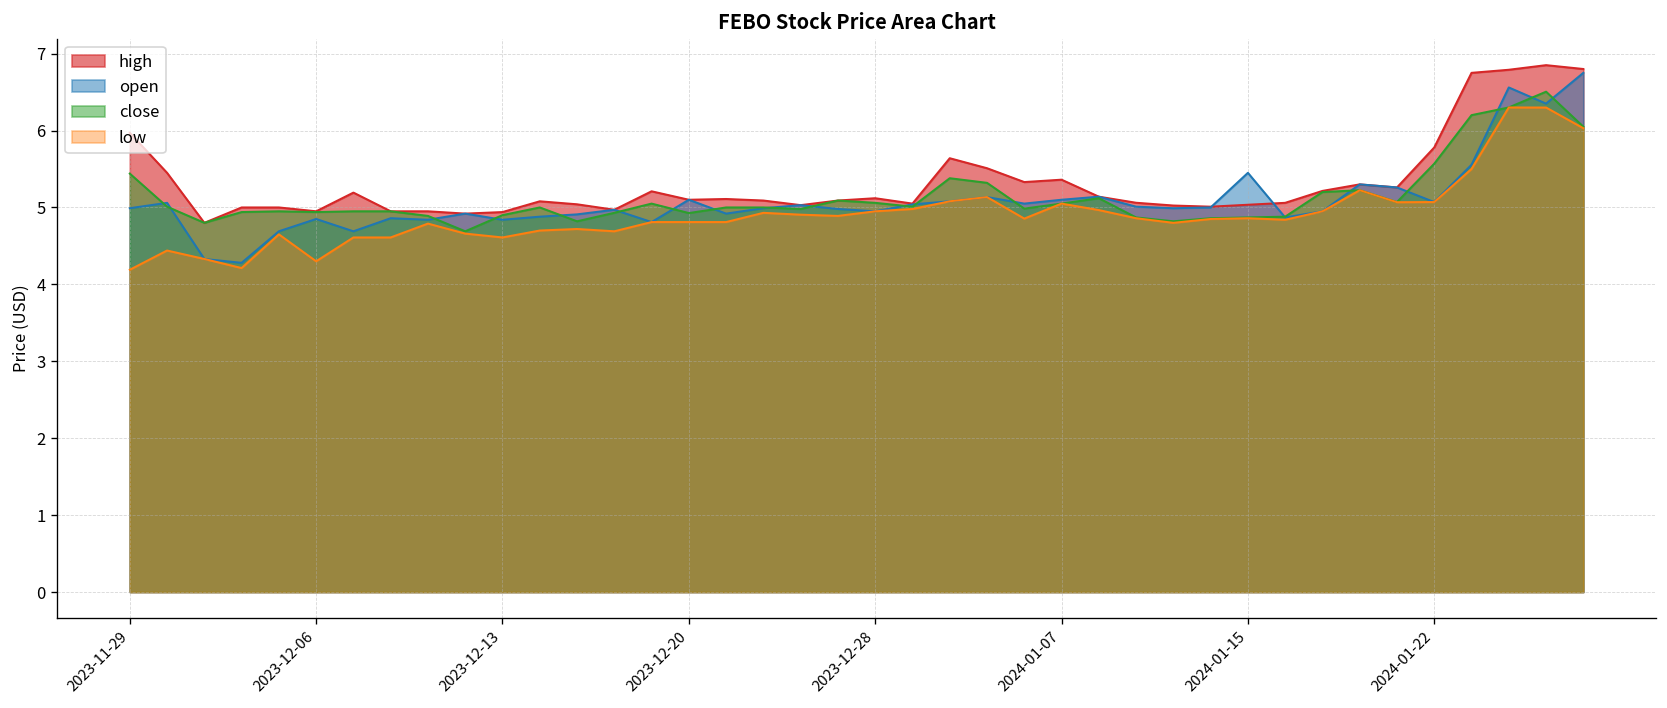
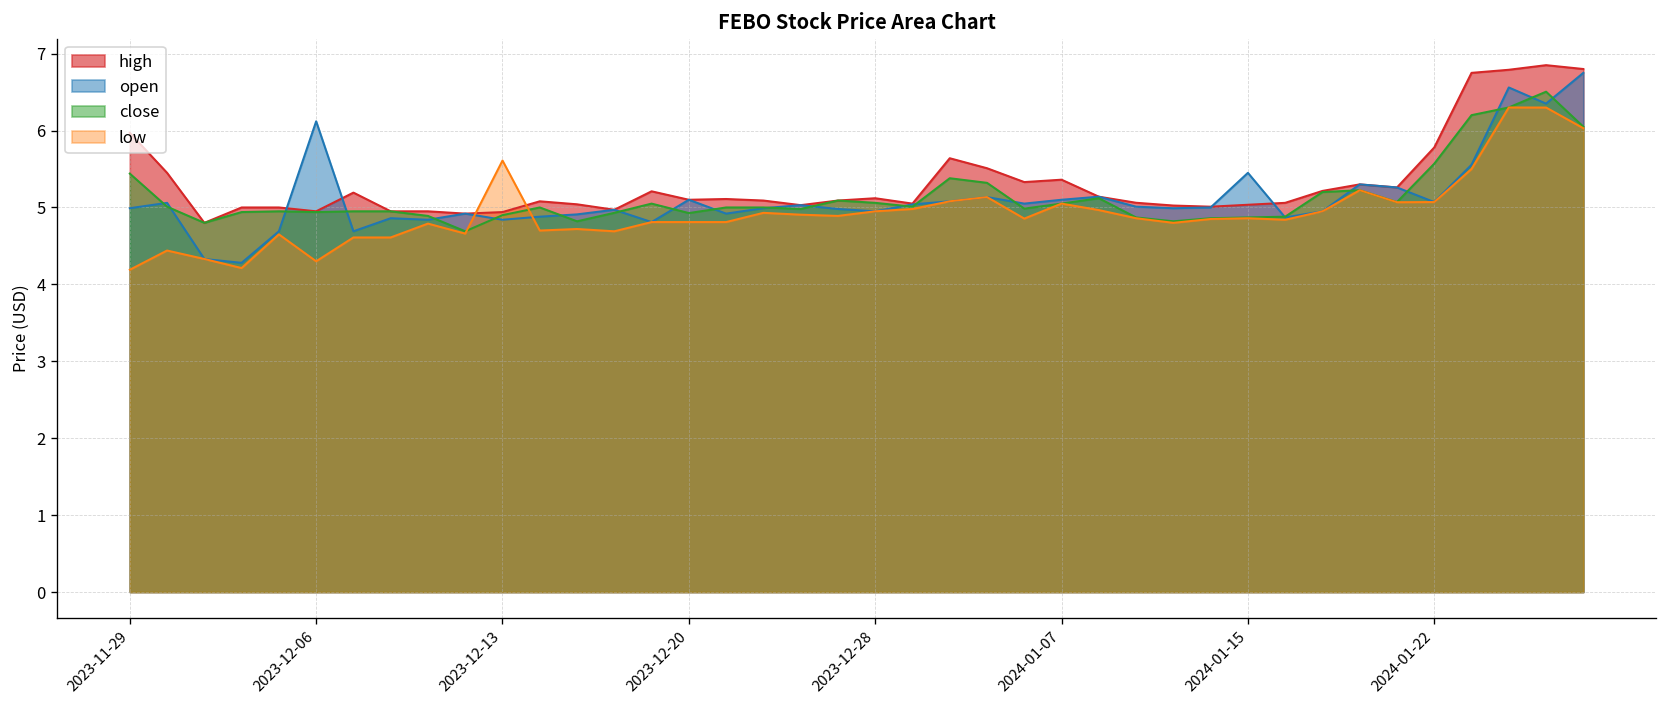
open, 2023-12-06: 4.9 -> 6.1
low, 2023-12-13: 4.6 -> 5.6
